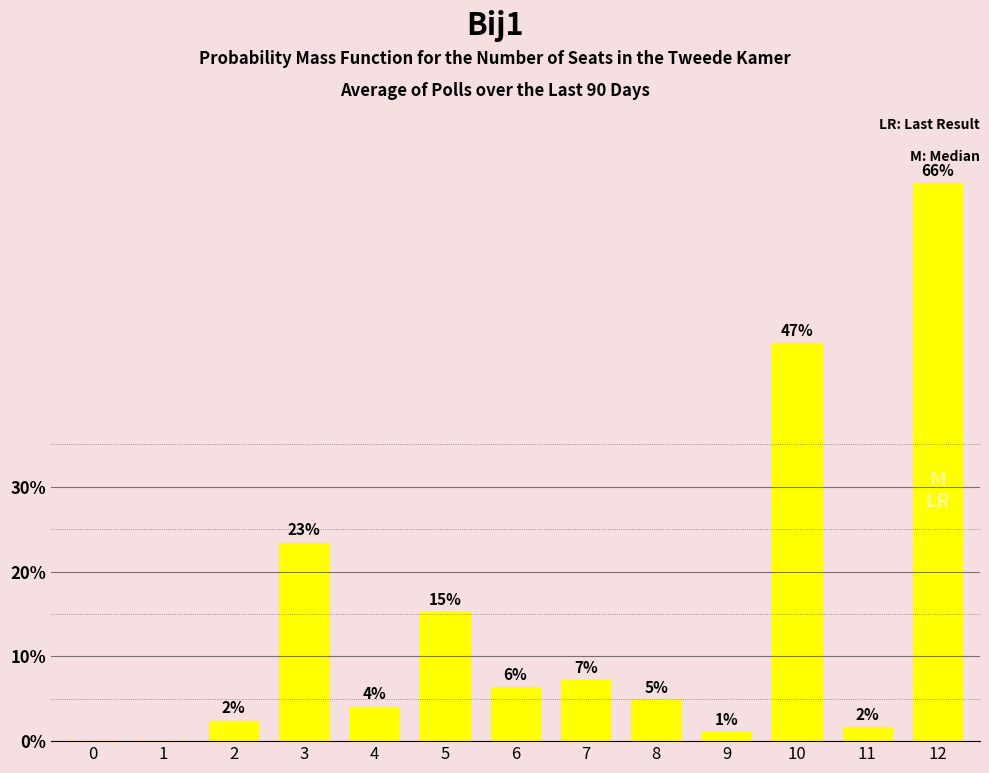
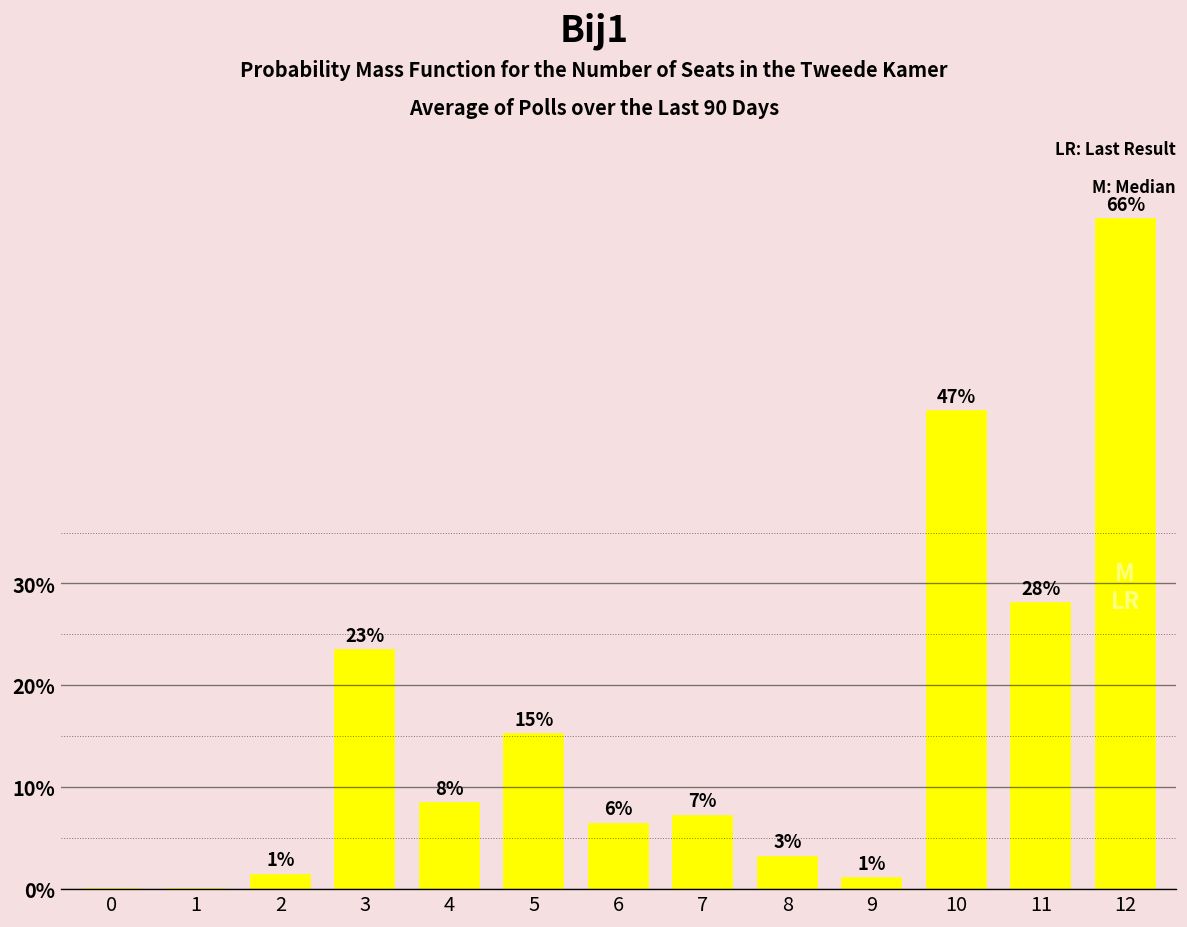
2: 2% -> 1%
4: 4% -> 8%
8: 5% -> 3%
11: 2% -> 28%
